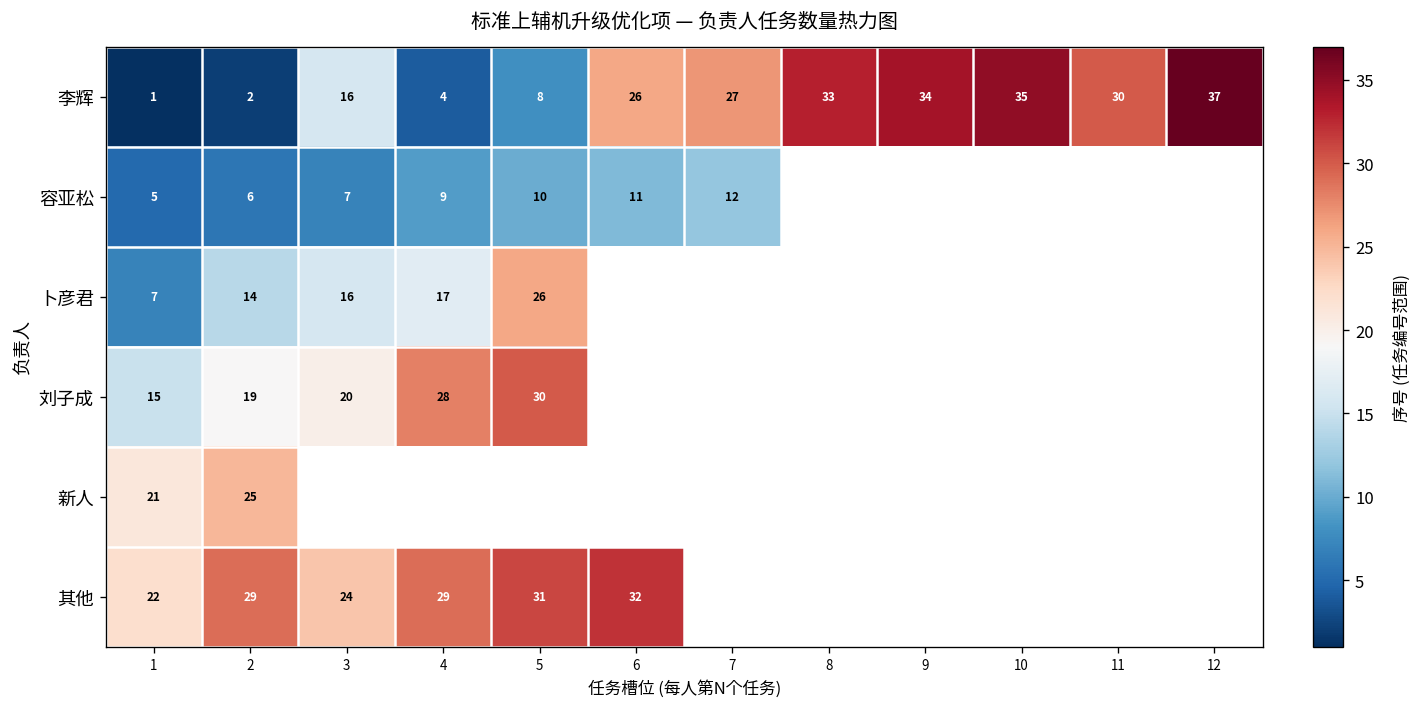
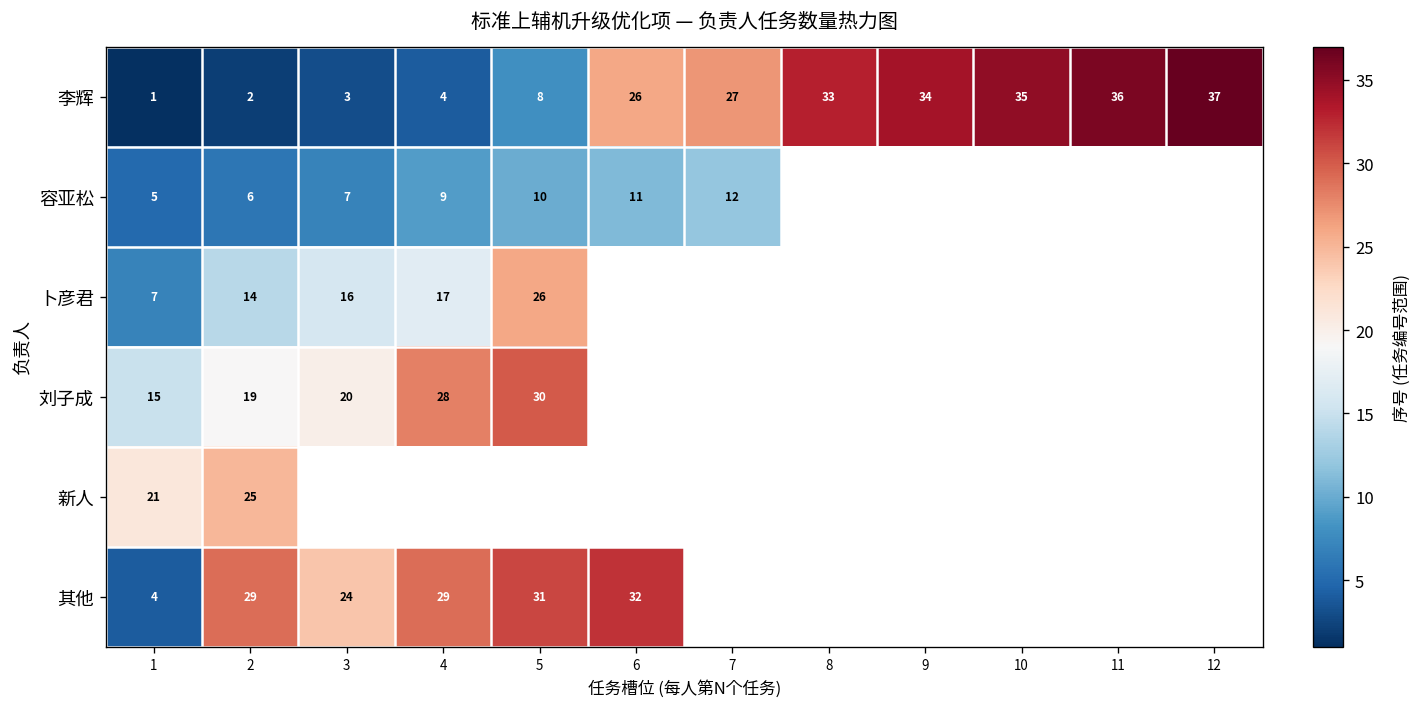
李辉, 3: 16 -> 3
李辉, 11: 30 -> 36
其他, 1: 22 -> 4
